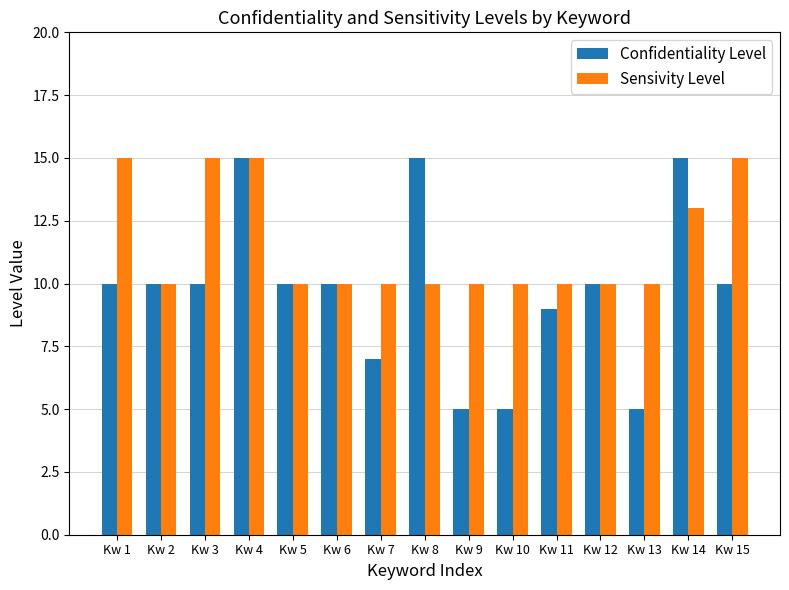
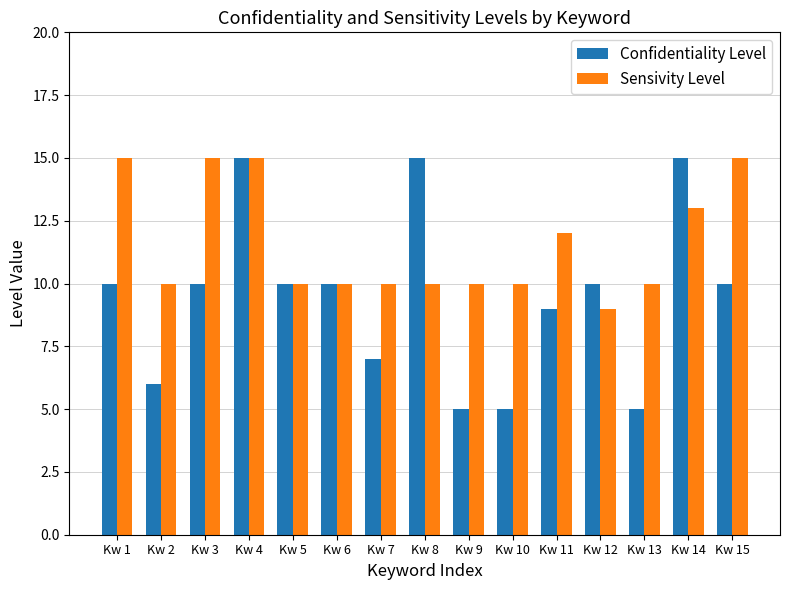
Confidentiality Level, Kw 2: 10 -> 6
Sensivity Level, Kw 11: 10 -> 12
Sensivity Level, Kw 12: 10 -> 9
